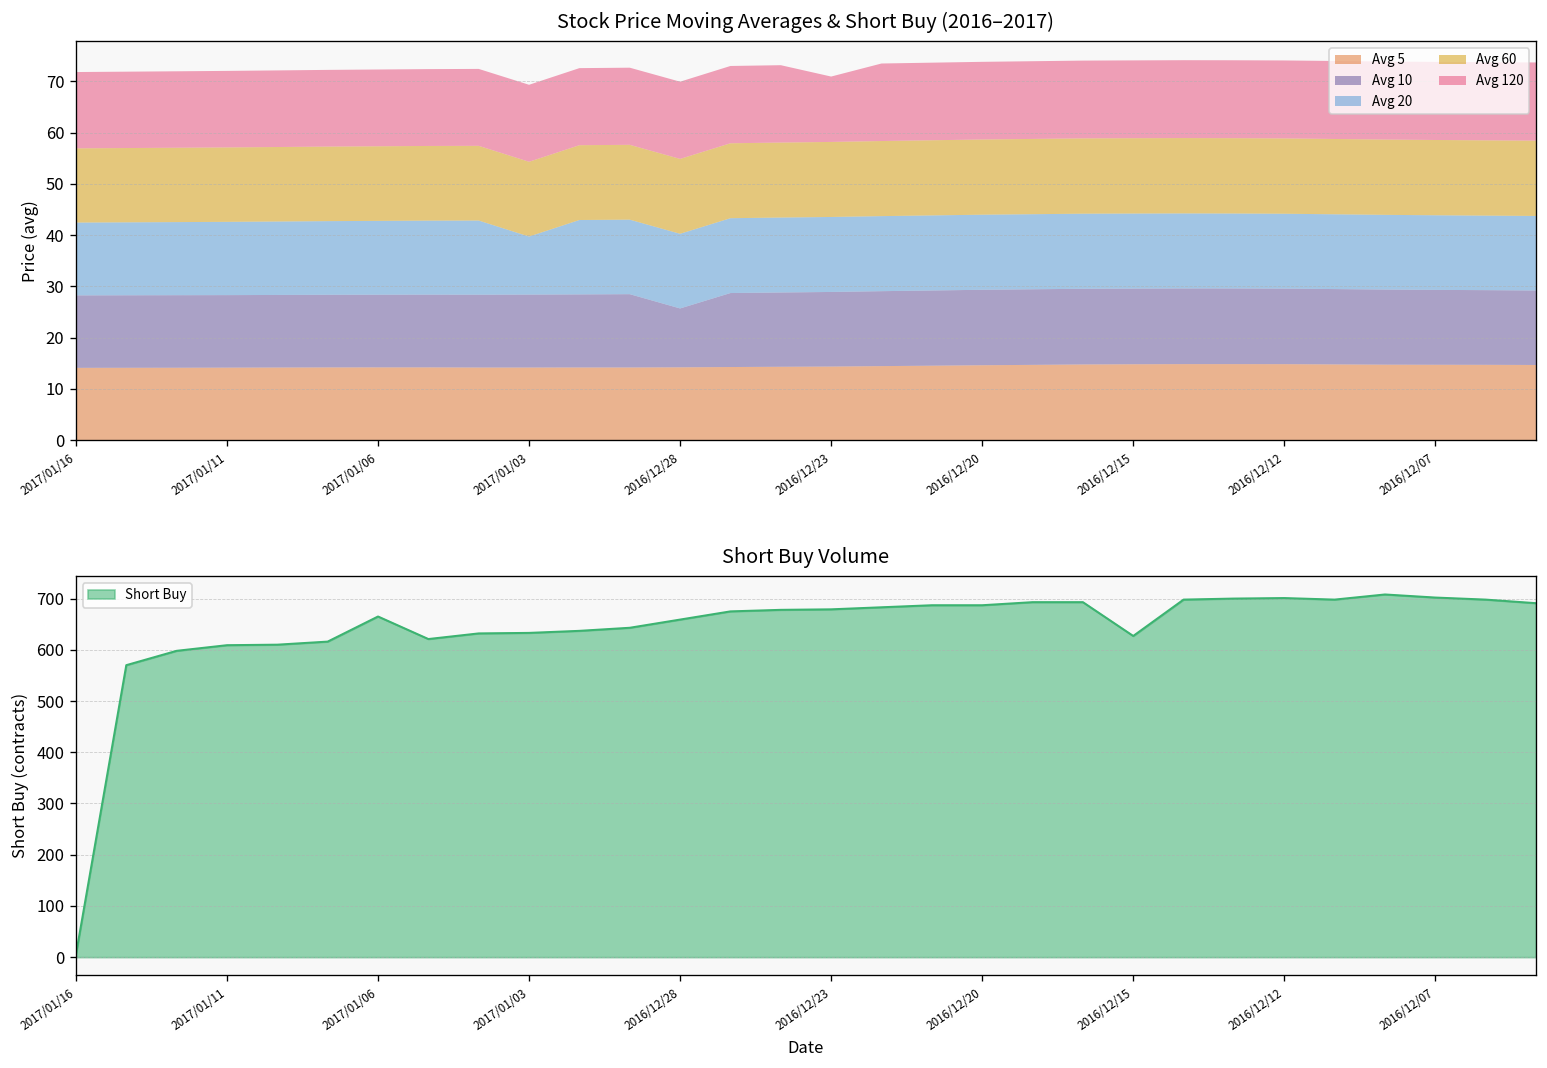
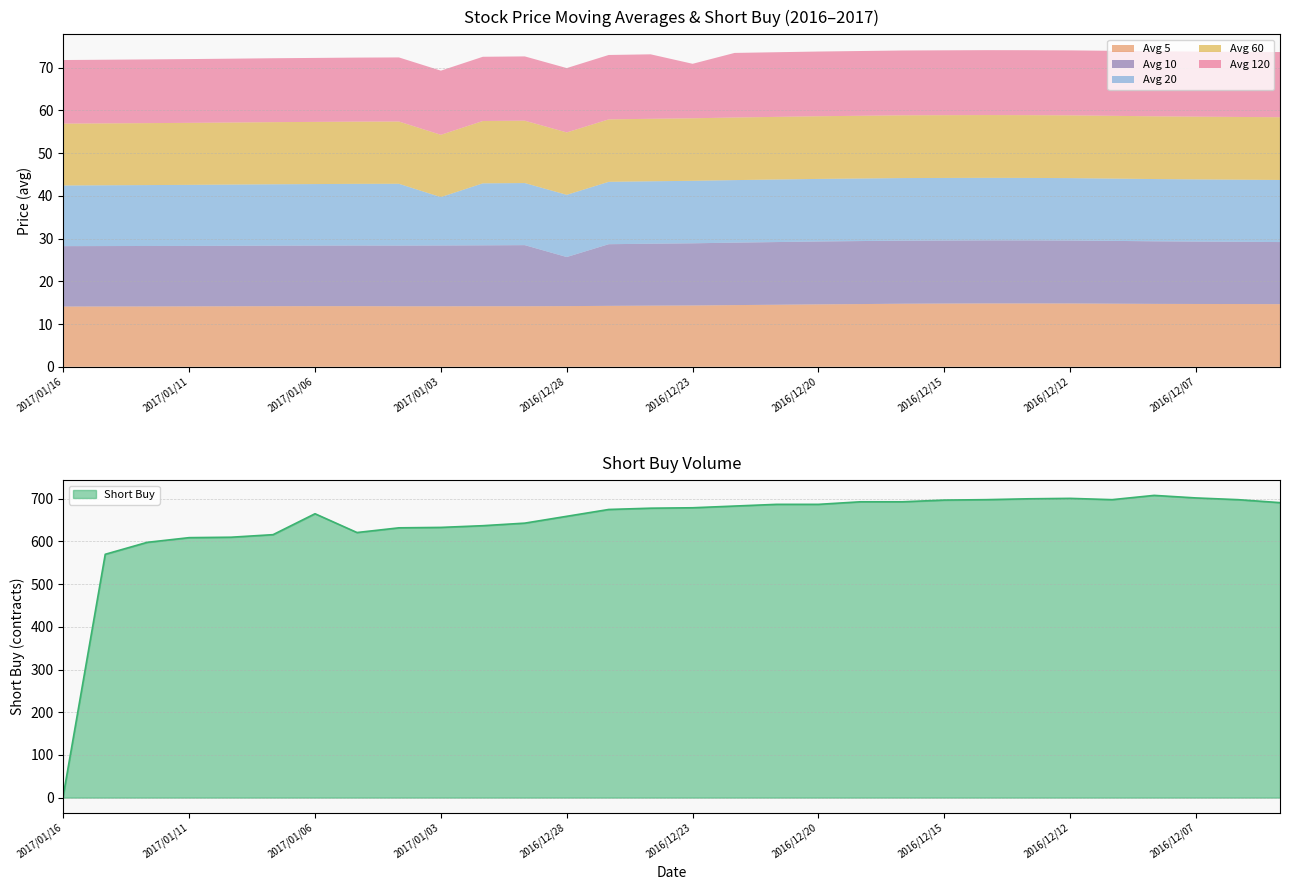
Short Buy Volume, 2016/12/15: 630 -> 700
